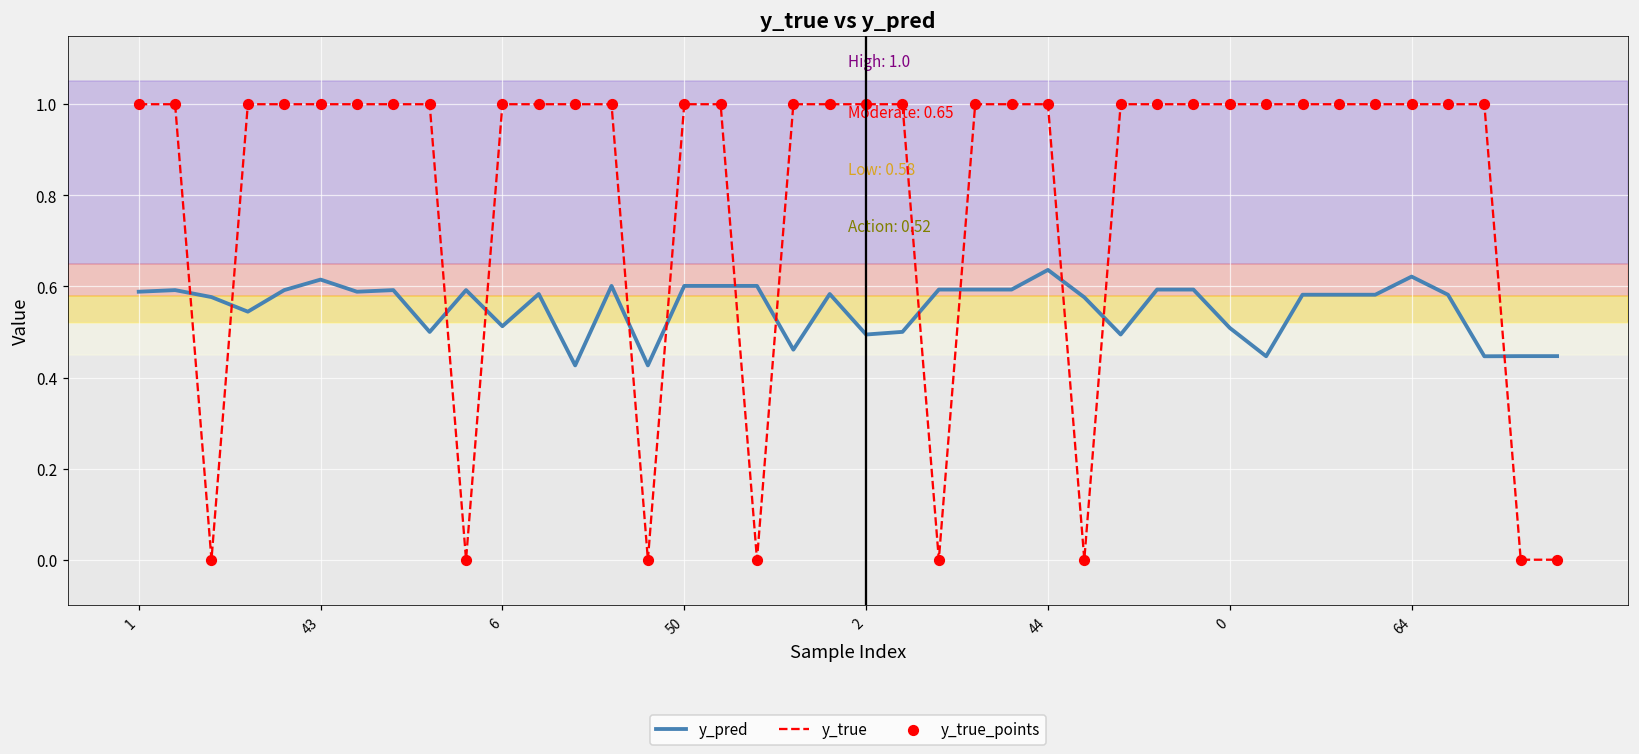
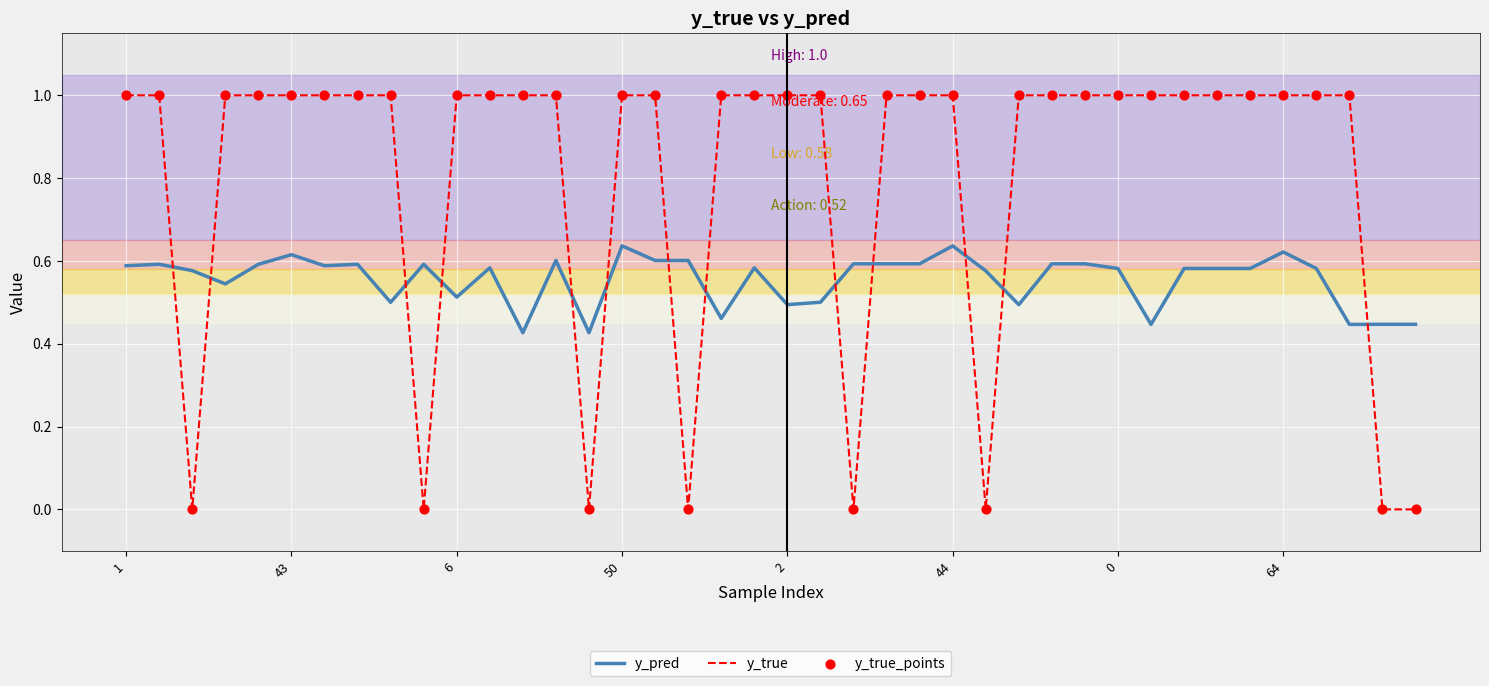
y_pred, 50: 0.60 -> 0.64
y_pred, 0: 0.51 -> 0.58
